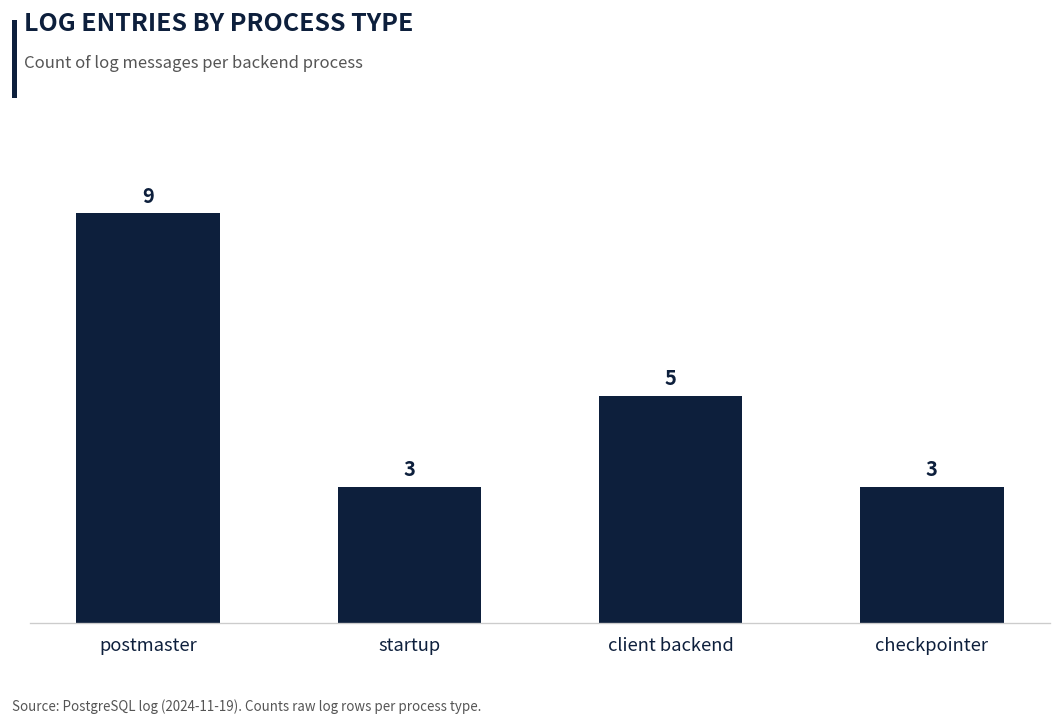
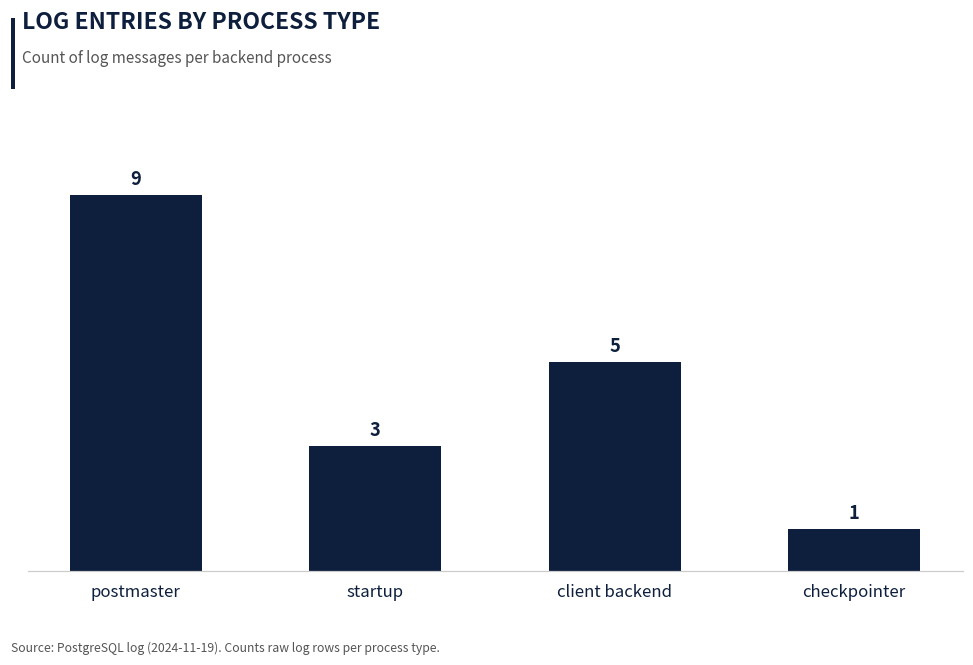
checkpointer: 3 -> 1
